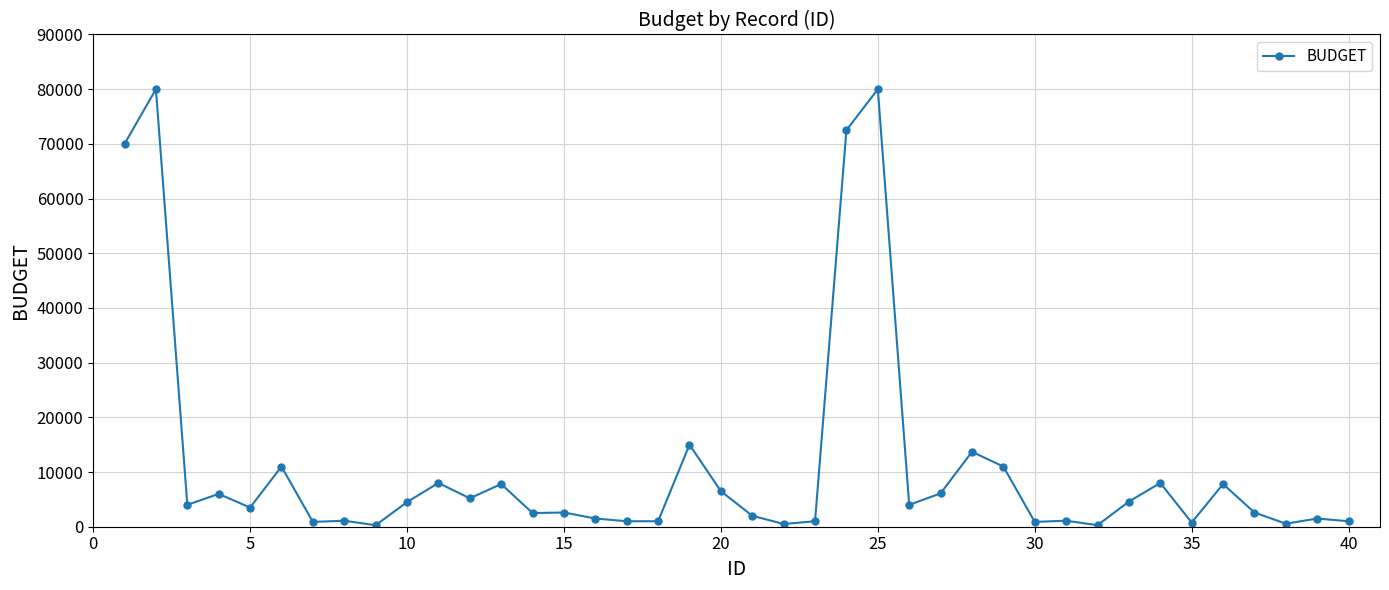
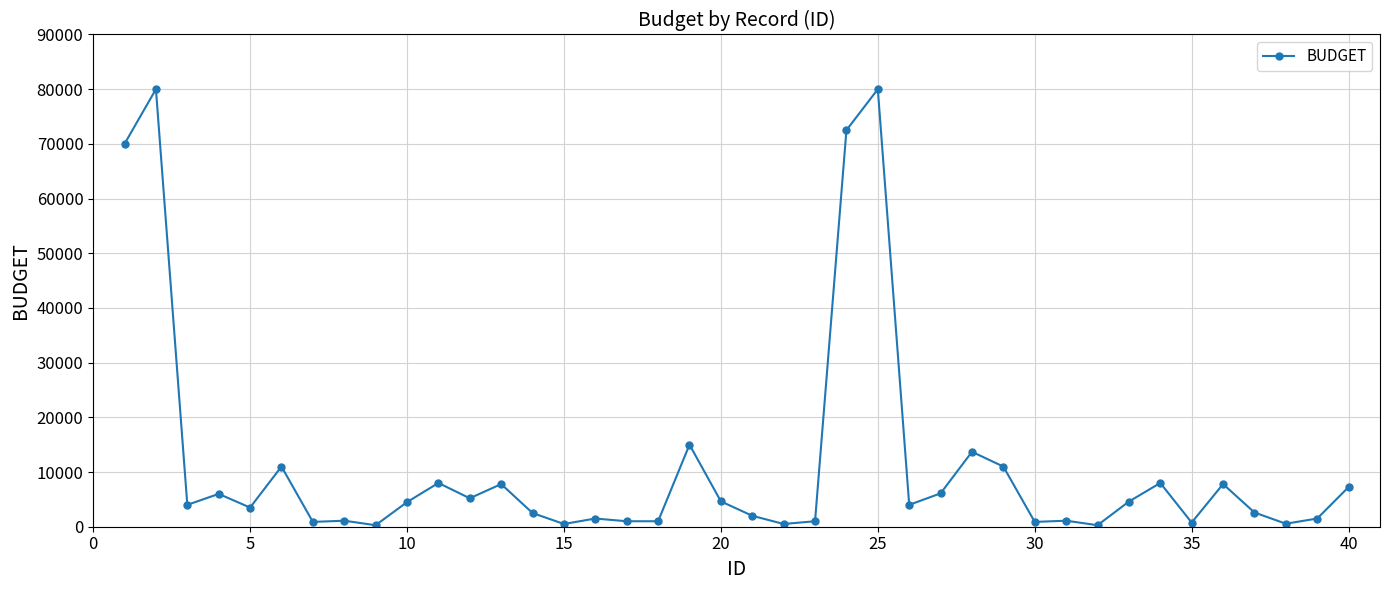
15: 3000 -> 1000
20: 7000 -> 5000
40: 1000 -> 7000
